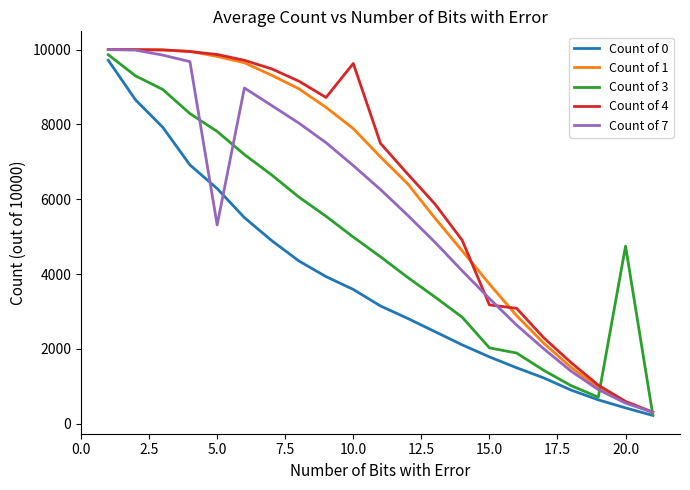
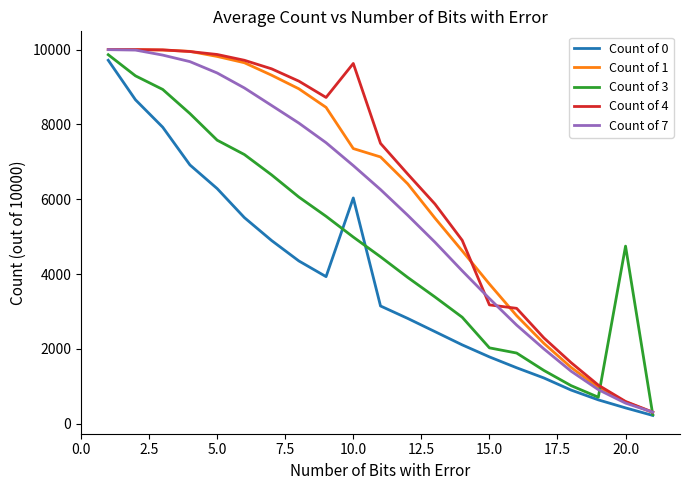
Count of 3, 5.0: 7800 -> 7600
Count of 7, 5.0: 5300 -> 9400
Count of 0, 10.0: 3600 -> 6000
Count of 1, 10.0: 7900 -> 7400
